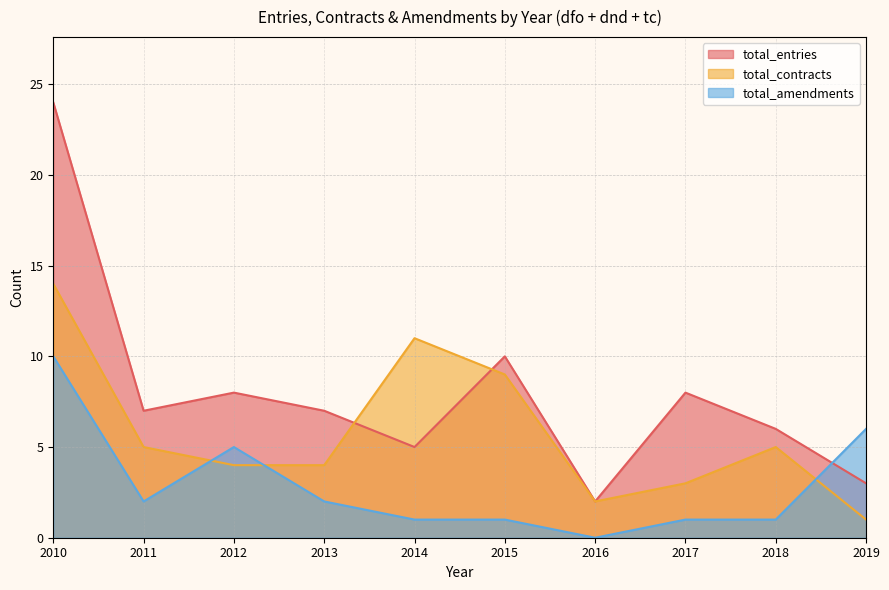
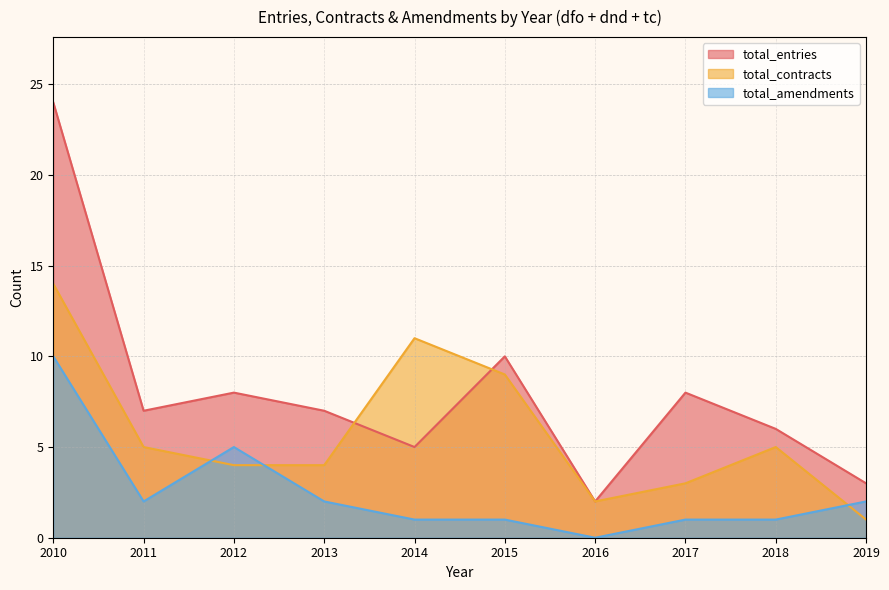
total_amendments, 2019: 6 -> 2
